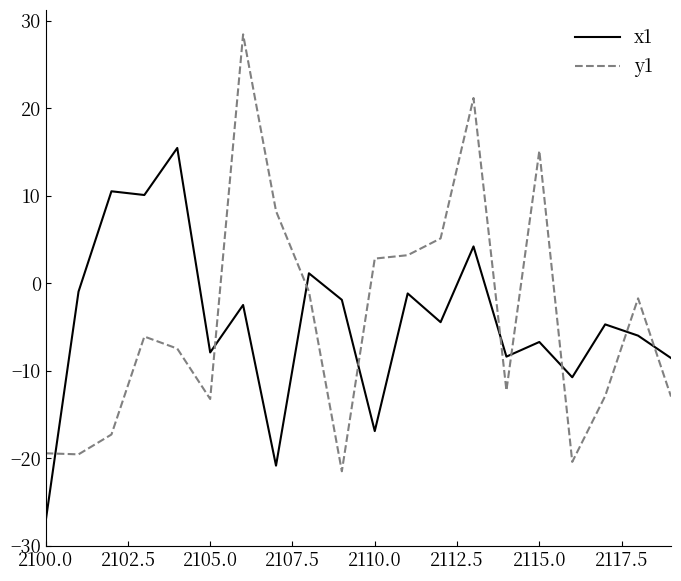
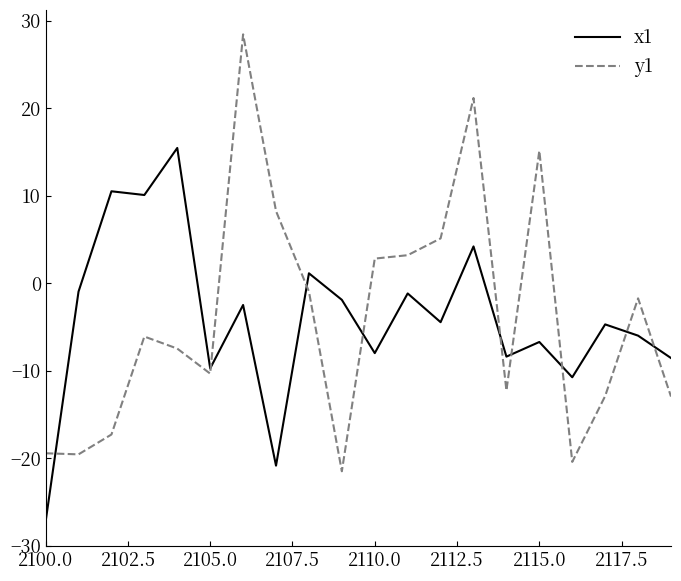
x1, 2105.0: -8 -> -10
y1, 2105.0: -13 -> -10
x1, 2110.0: -17 -> -8
